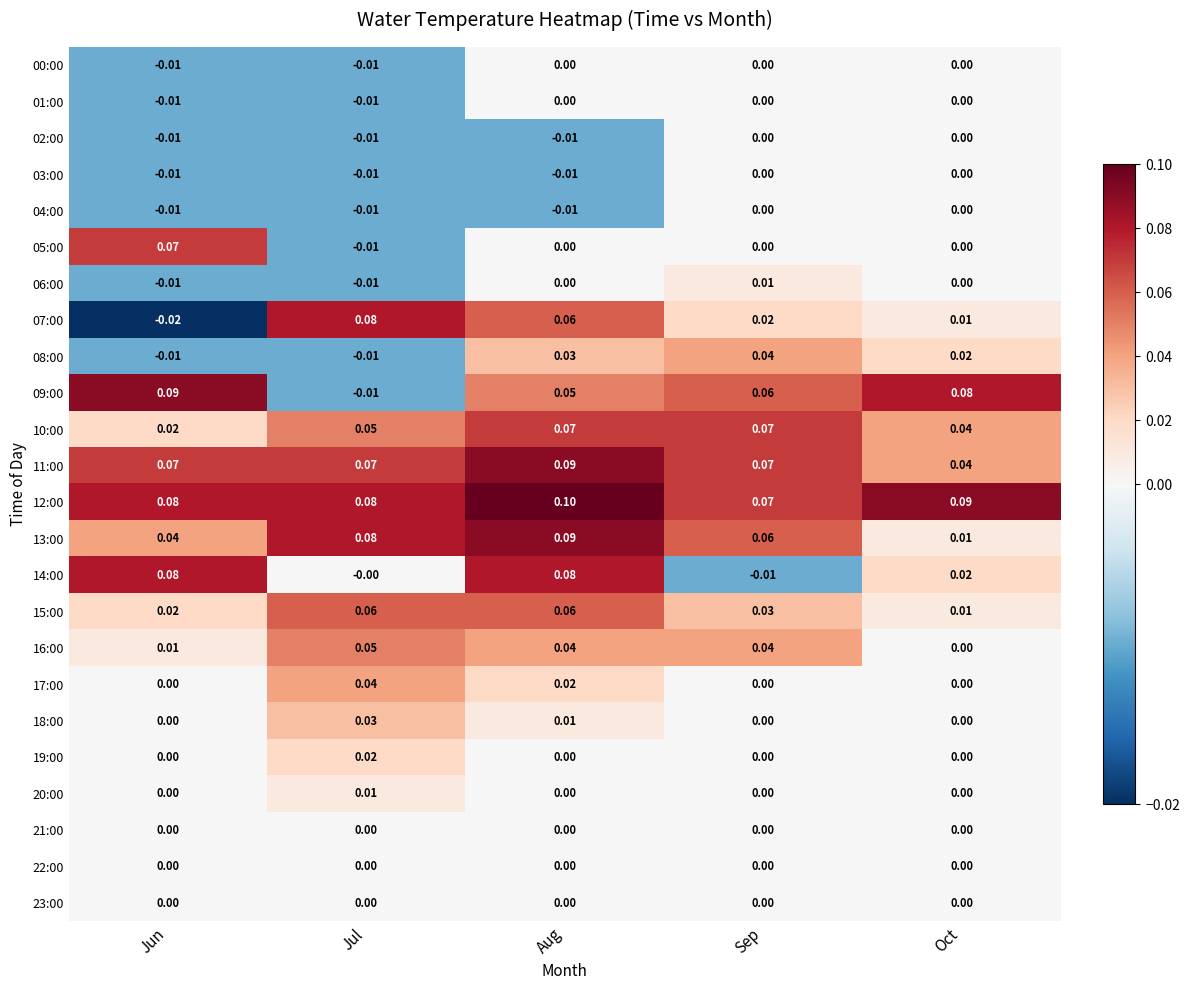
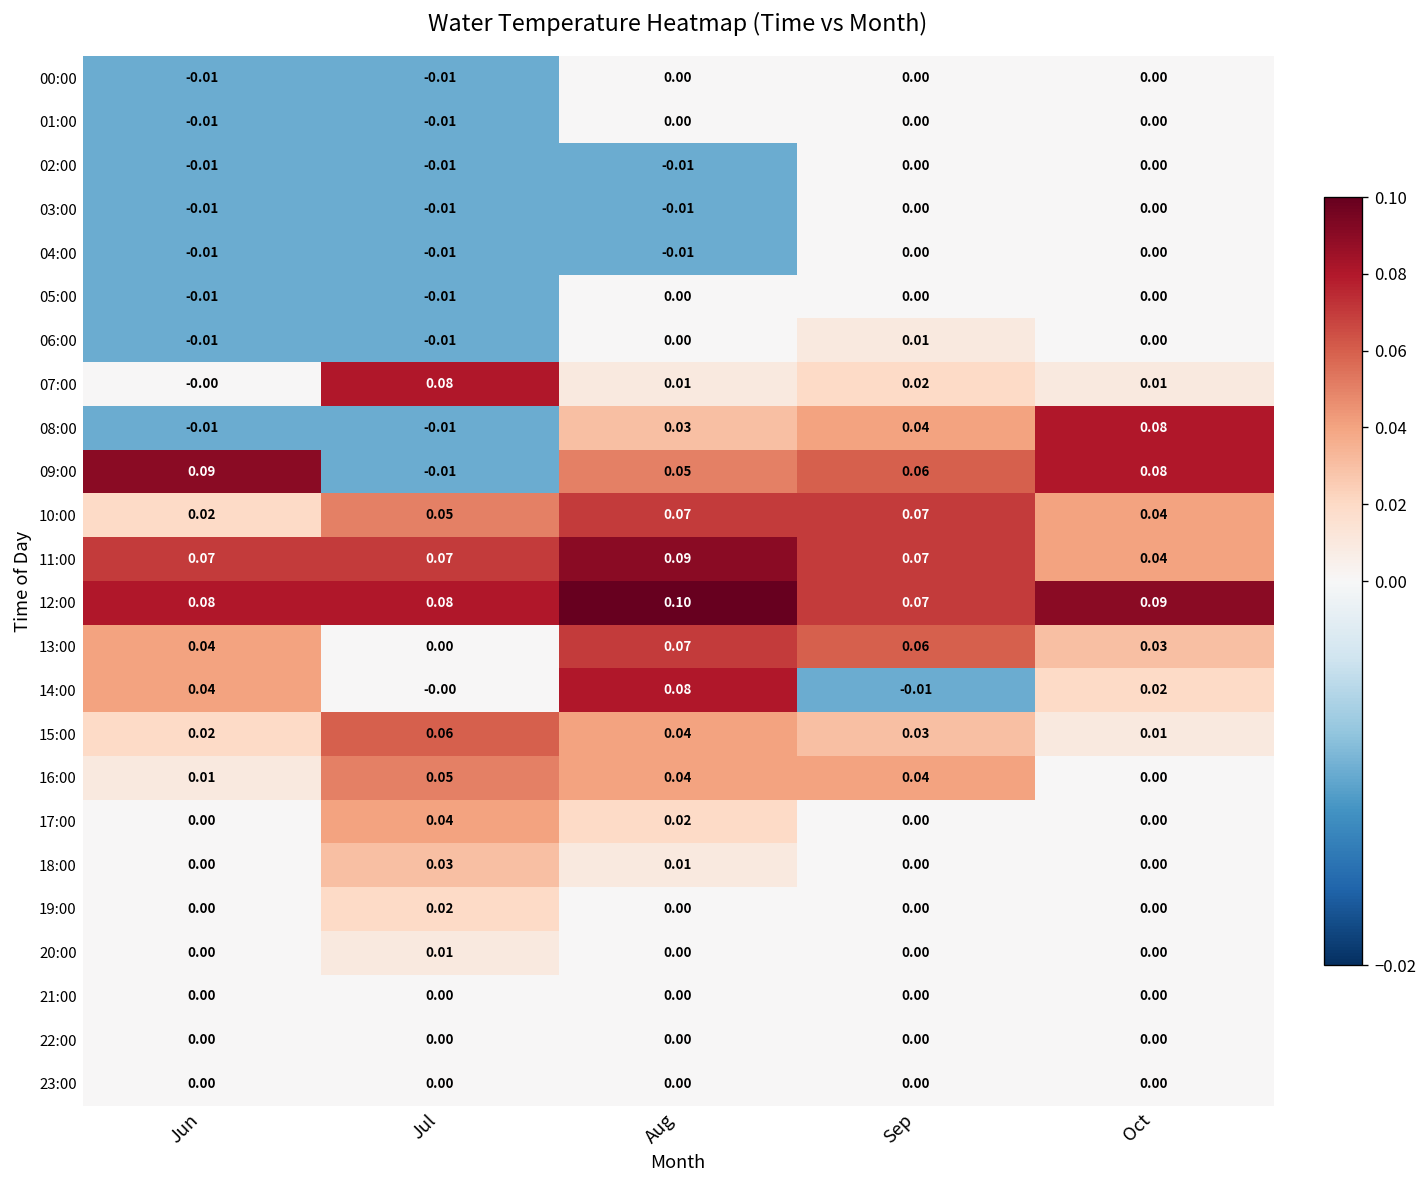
05:00, Jun: 0.07 -> -0.01
07:00, Jun: -0.02 -> -0.00
07:00, Aug: 0.06 -> 0.01
08:00, Oct: 0.02 -> 0.08
13:00, Jul: 0.08 -> 0.00
13:00, Aug: 0.09 -> 0.07
13:00, Oct: 0.01 -> 0.03
14:00, Jun: 0.08 -> 0.04
15:00, Aug: 0.06 -> 0.04
